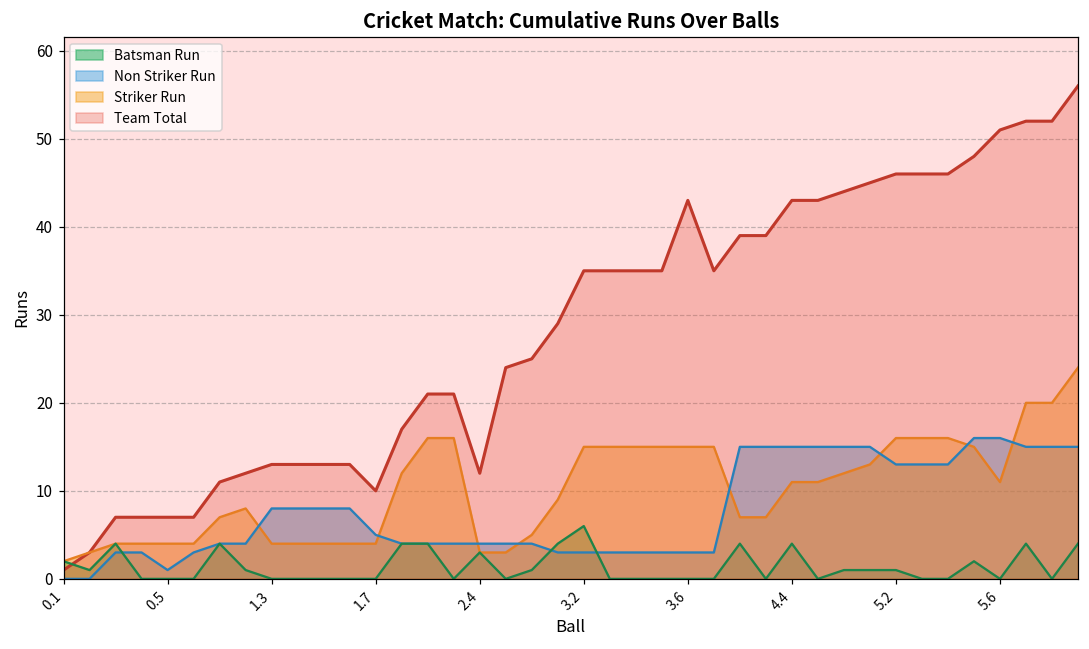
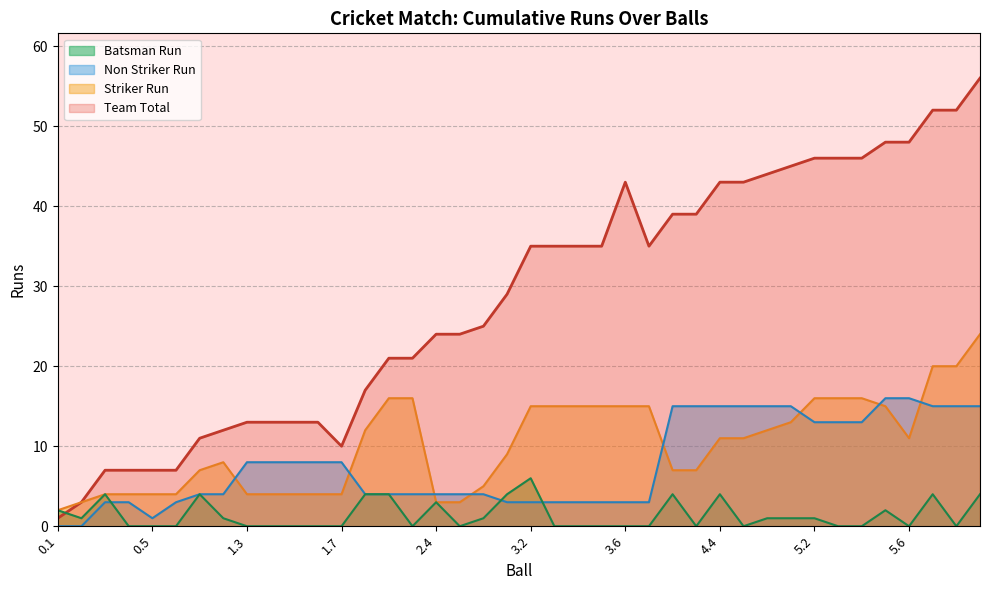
Non Striker Run, 1.7: 5 -> 8
Team Total, 2.4: 12 -> 24
Team Total, 5.6: 51 -> 48
